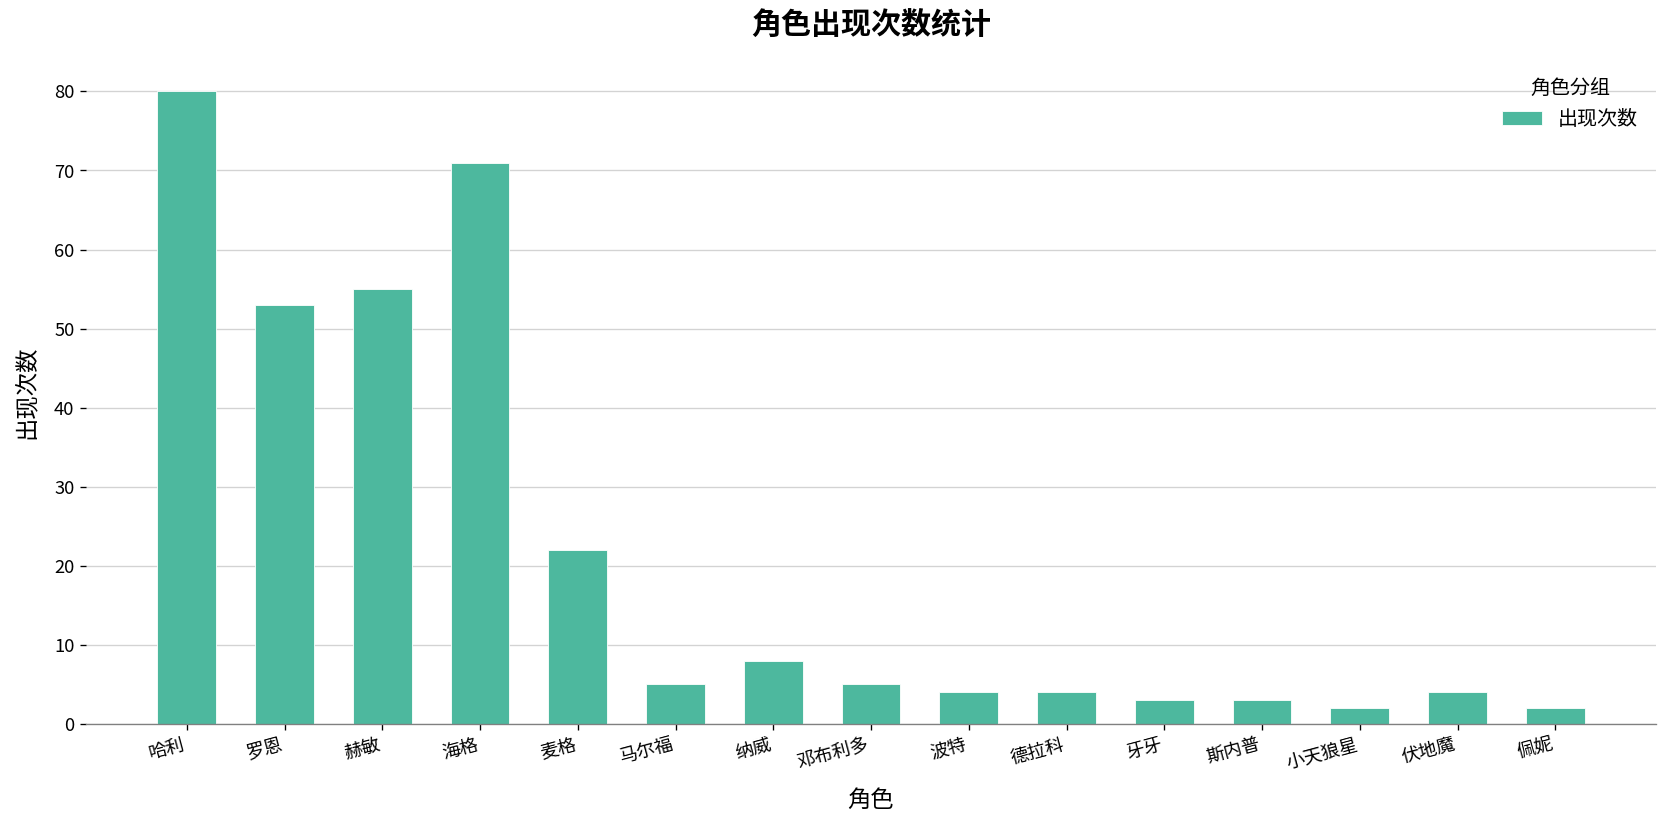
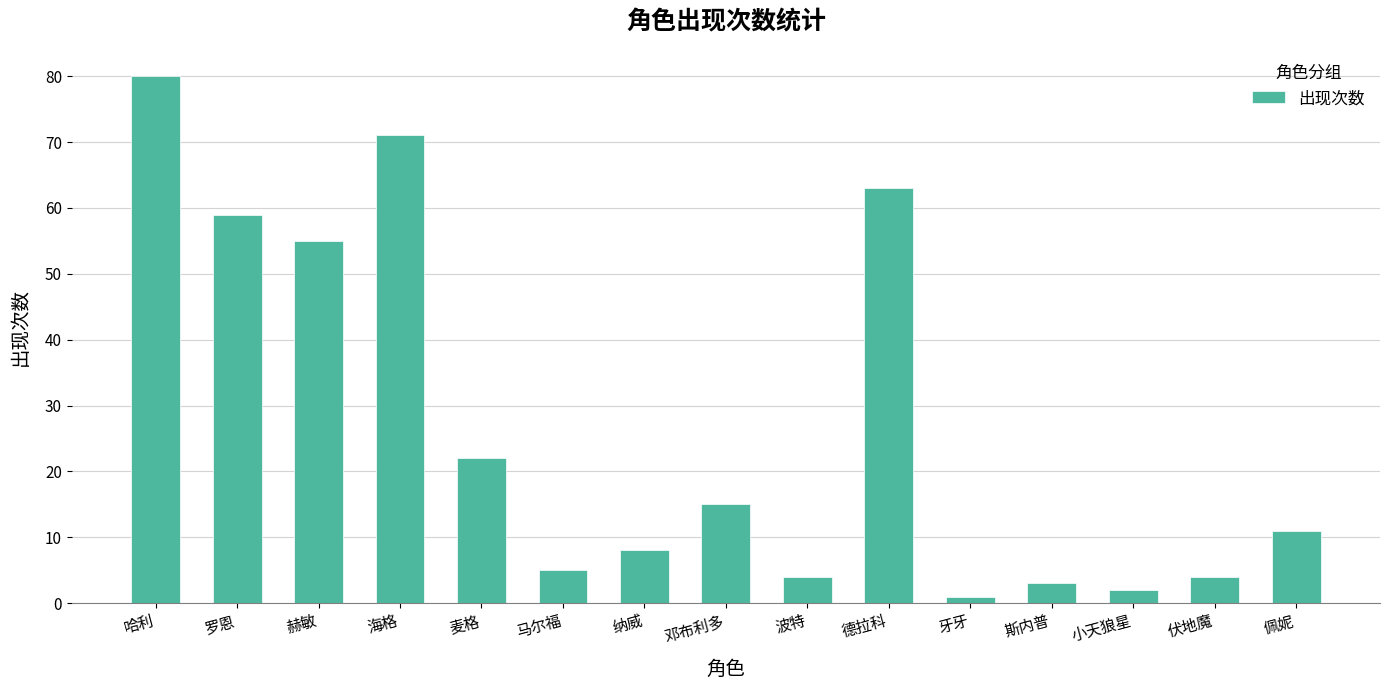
罗恩: 53 -> 59
邓布利多: 5 -> 15
德拉科: 4 -> 63
牙牙: 3 -> 1
佩妮: 2 -> 11
